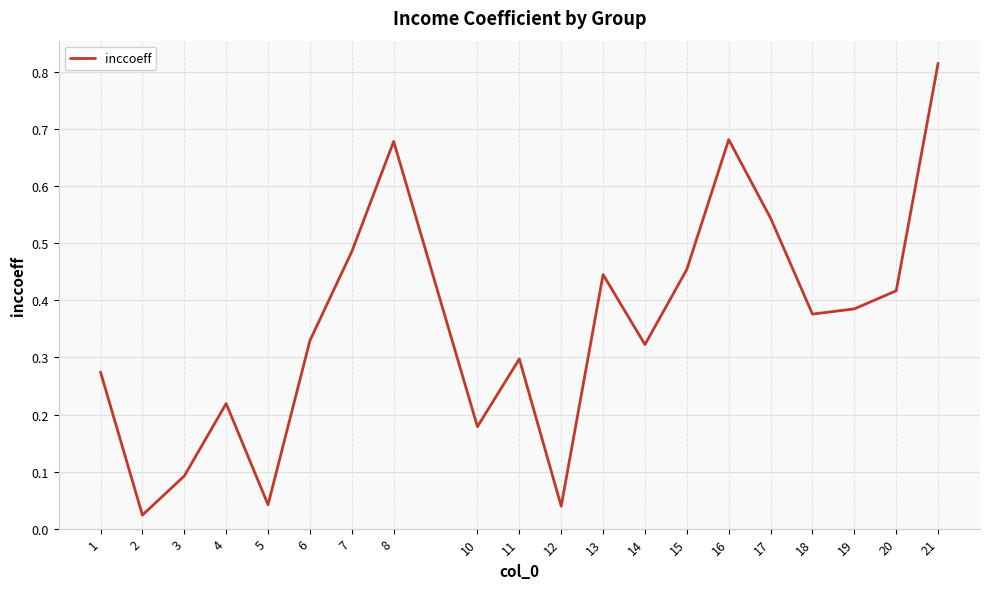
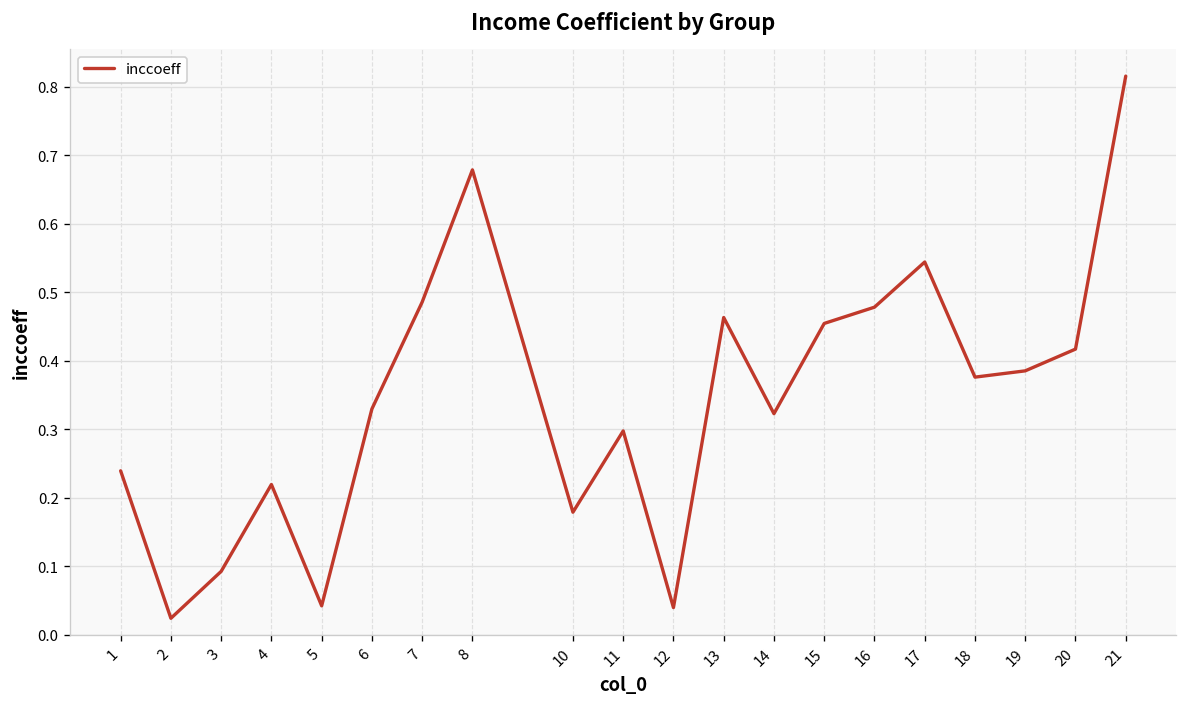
1: 0.27 -> 0.24
13: 0.45 -> 0.46
16: 0.68 -> 0.48
